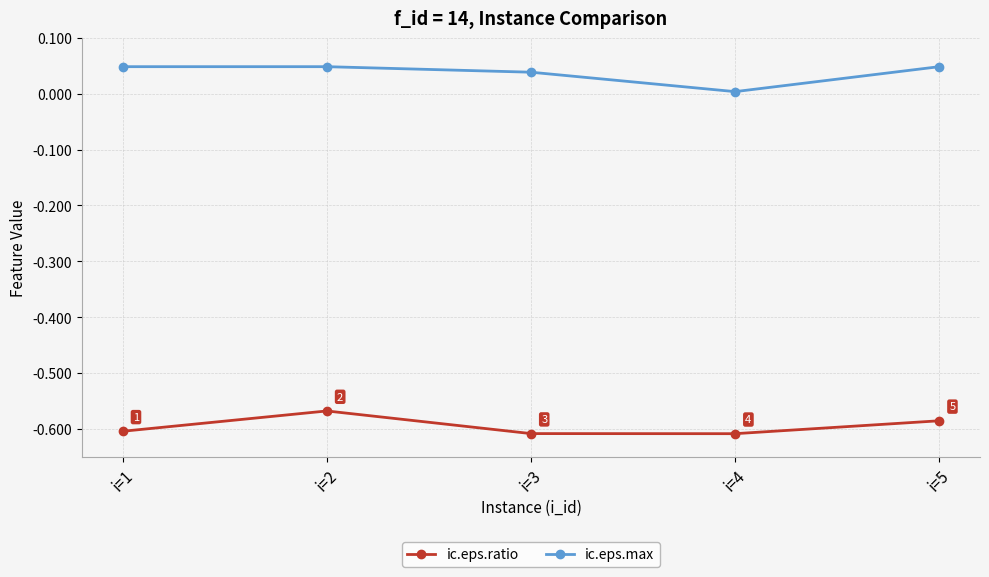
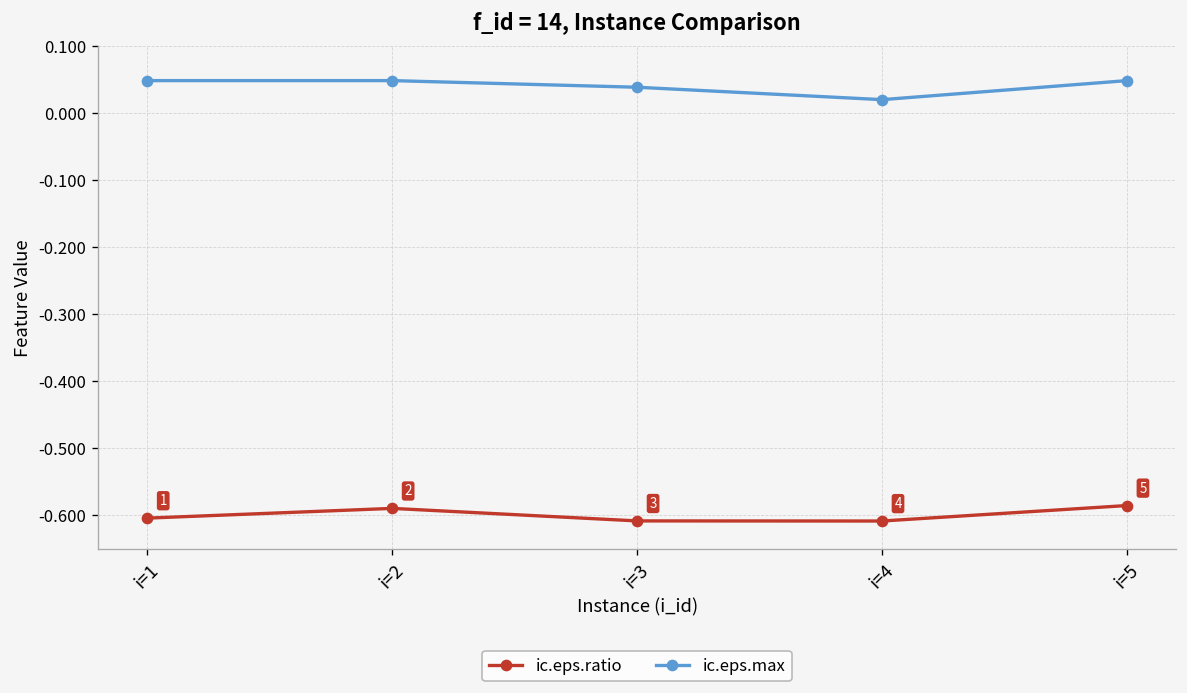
ic.eps.ratio, i=2: -0.57 -> -0.59
ic.eps.max, i=4: 0.00 -> 0.02
